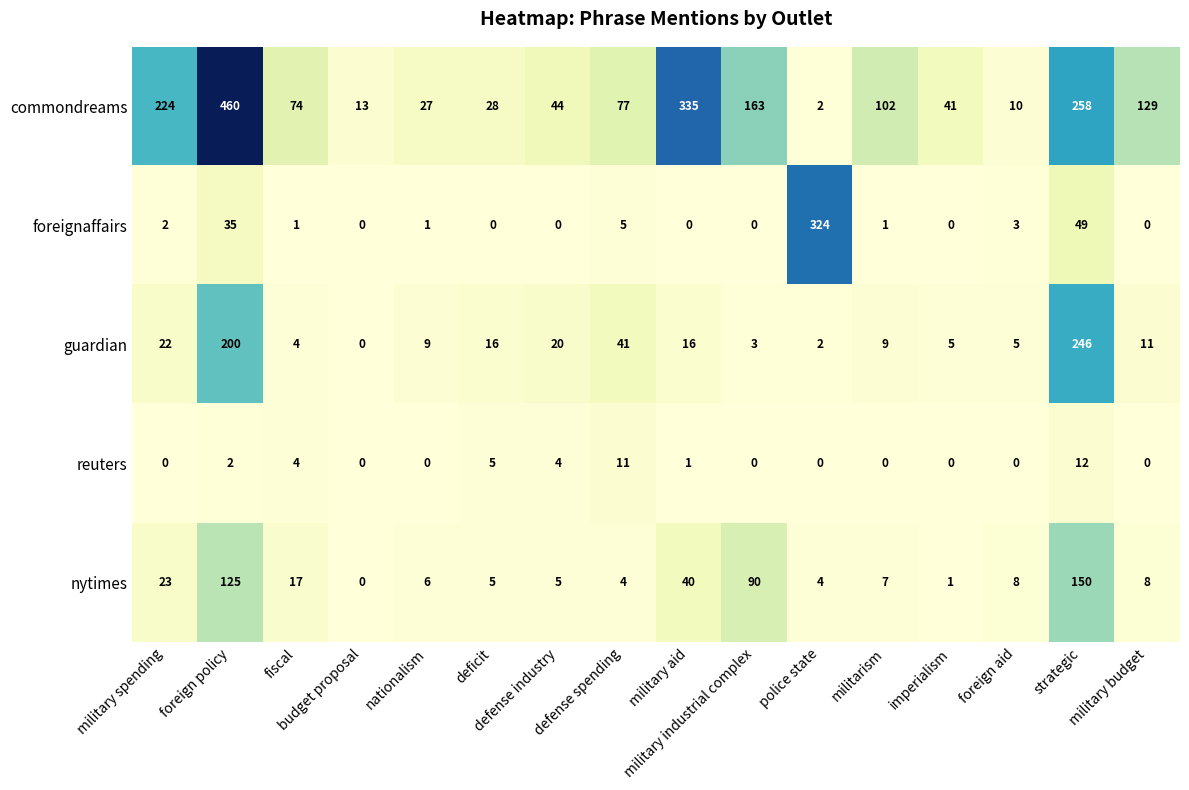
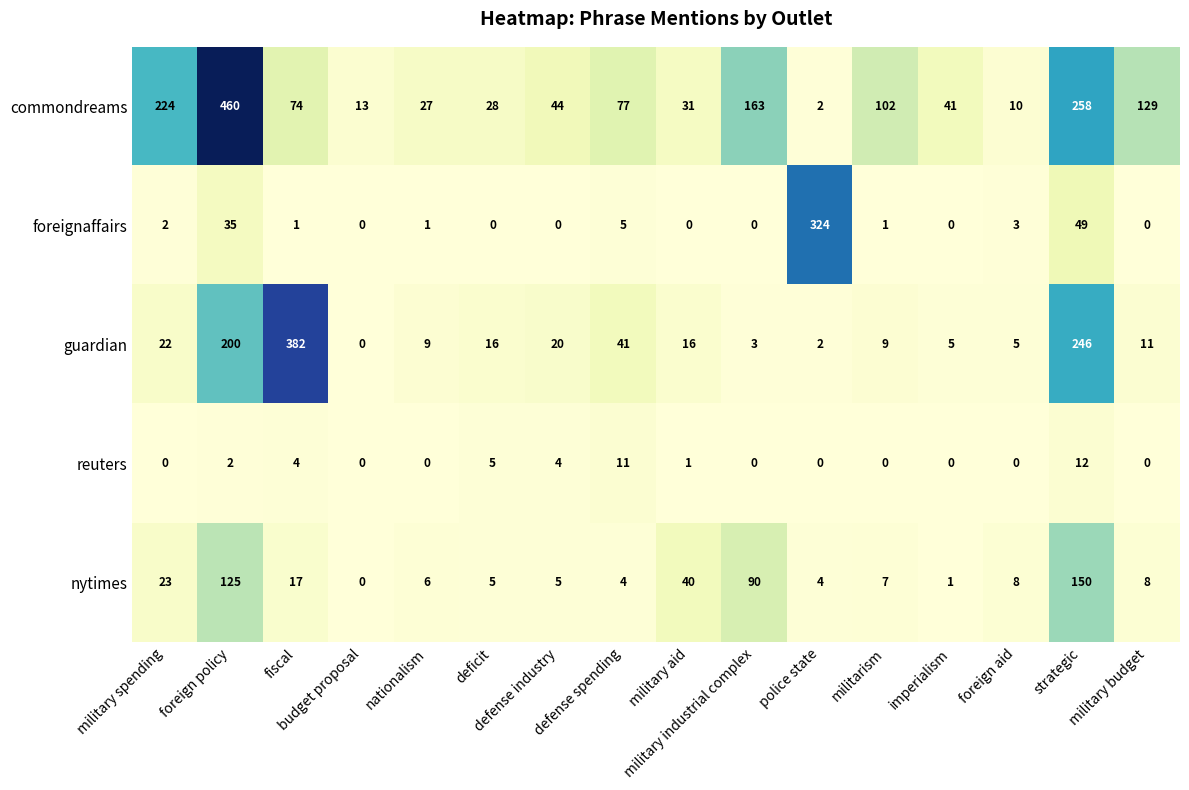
commondreams, military aid: 335 -> 31
guardian, fiscal: 4 -> 382
